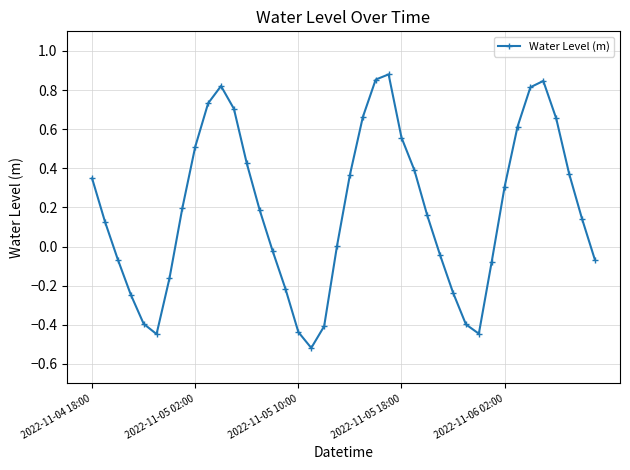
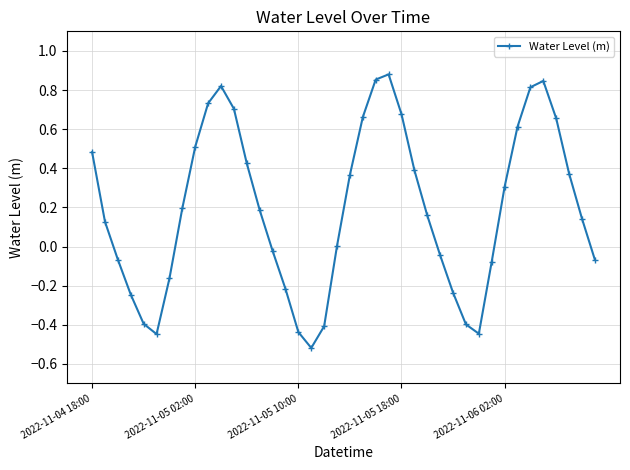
2022-11-04 18:00: 0.35 -> 0.48
2022-11-05 18:00: 0.56 -> 0.68
